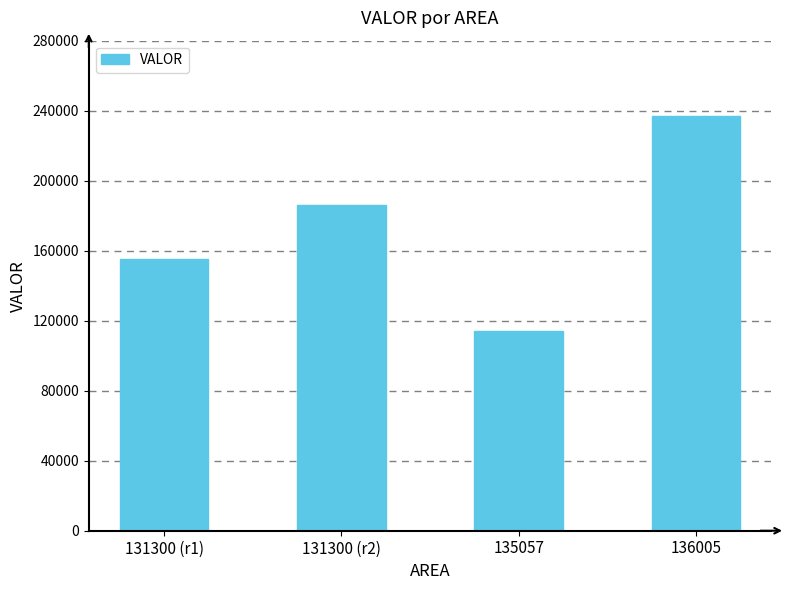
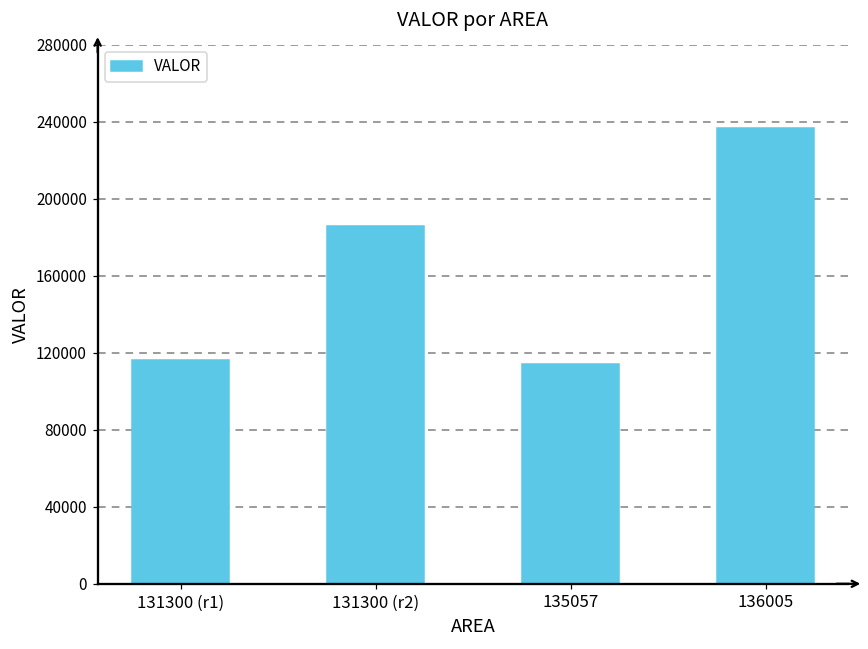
131300 (r1): 155000 -> 116000
